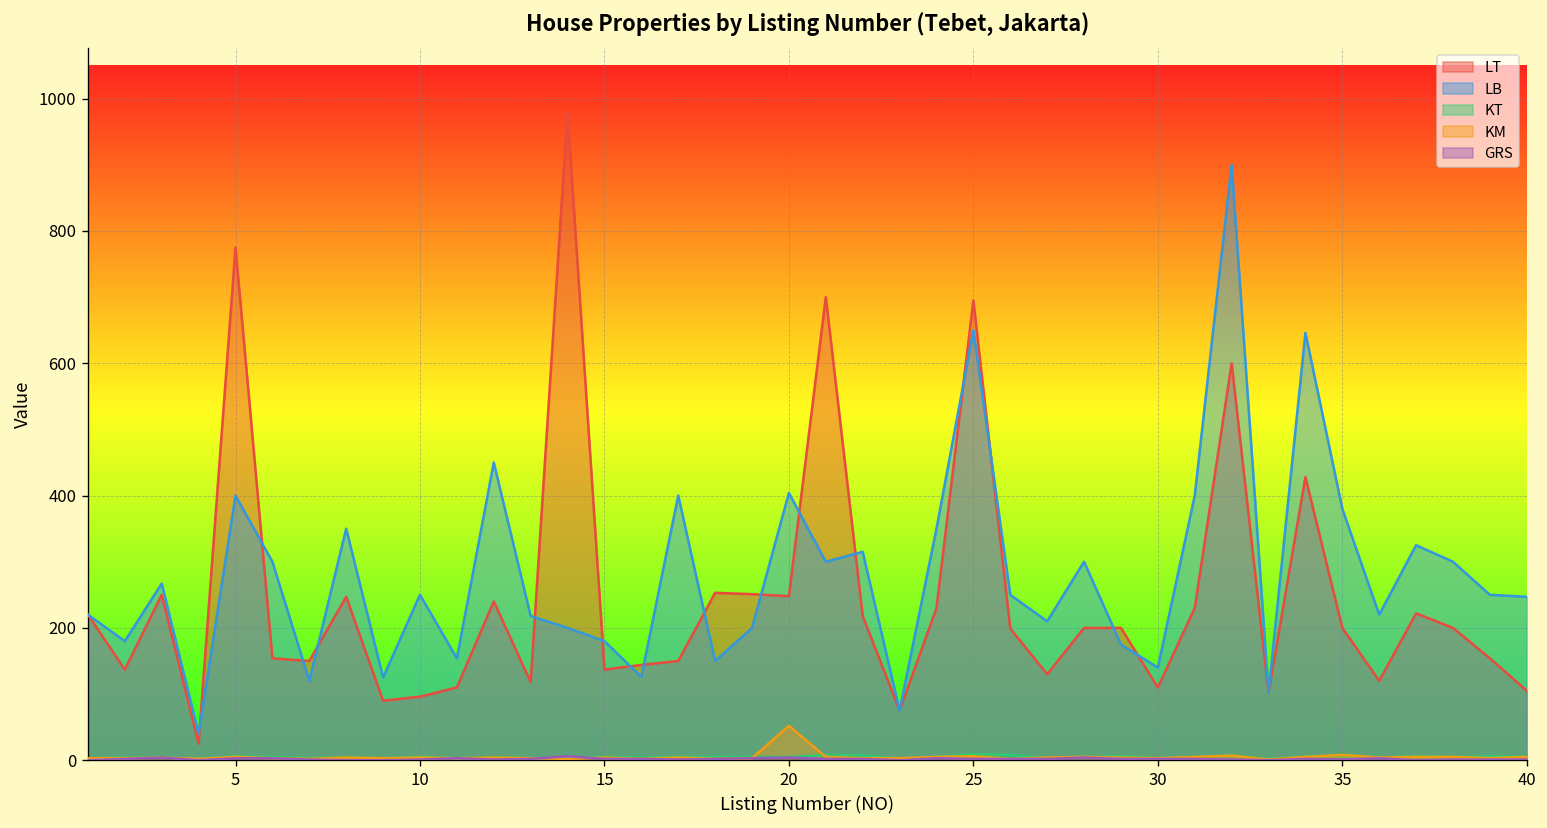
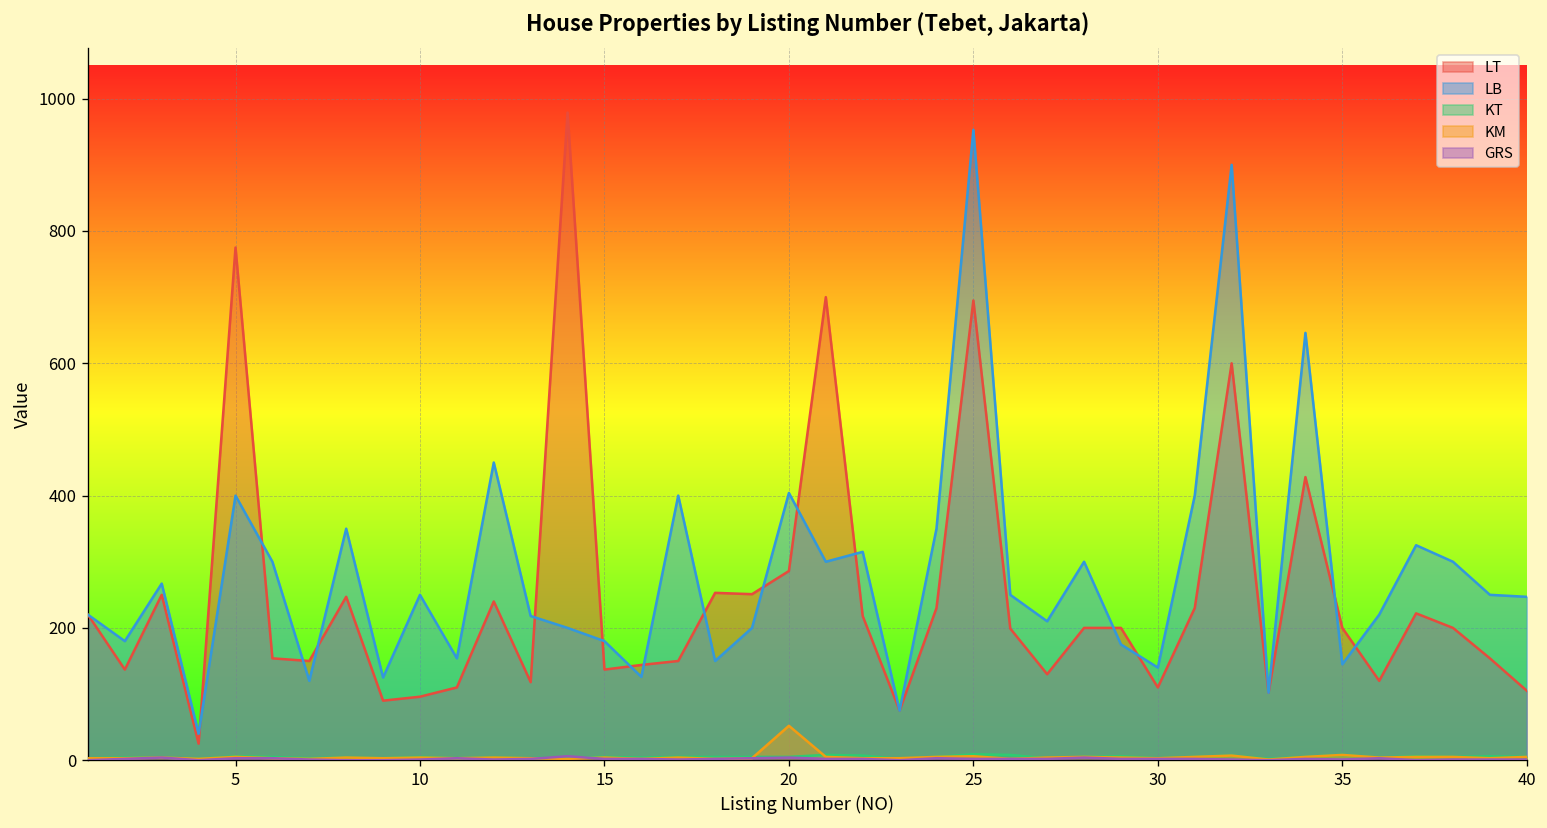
LT, 20: 250 -> 290
LB, 25: 650 -> 950
LB, 35: 380 -> 150
